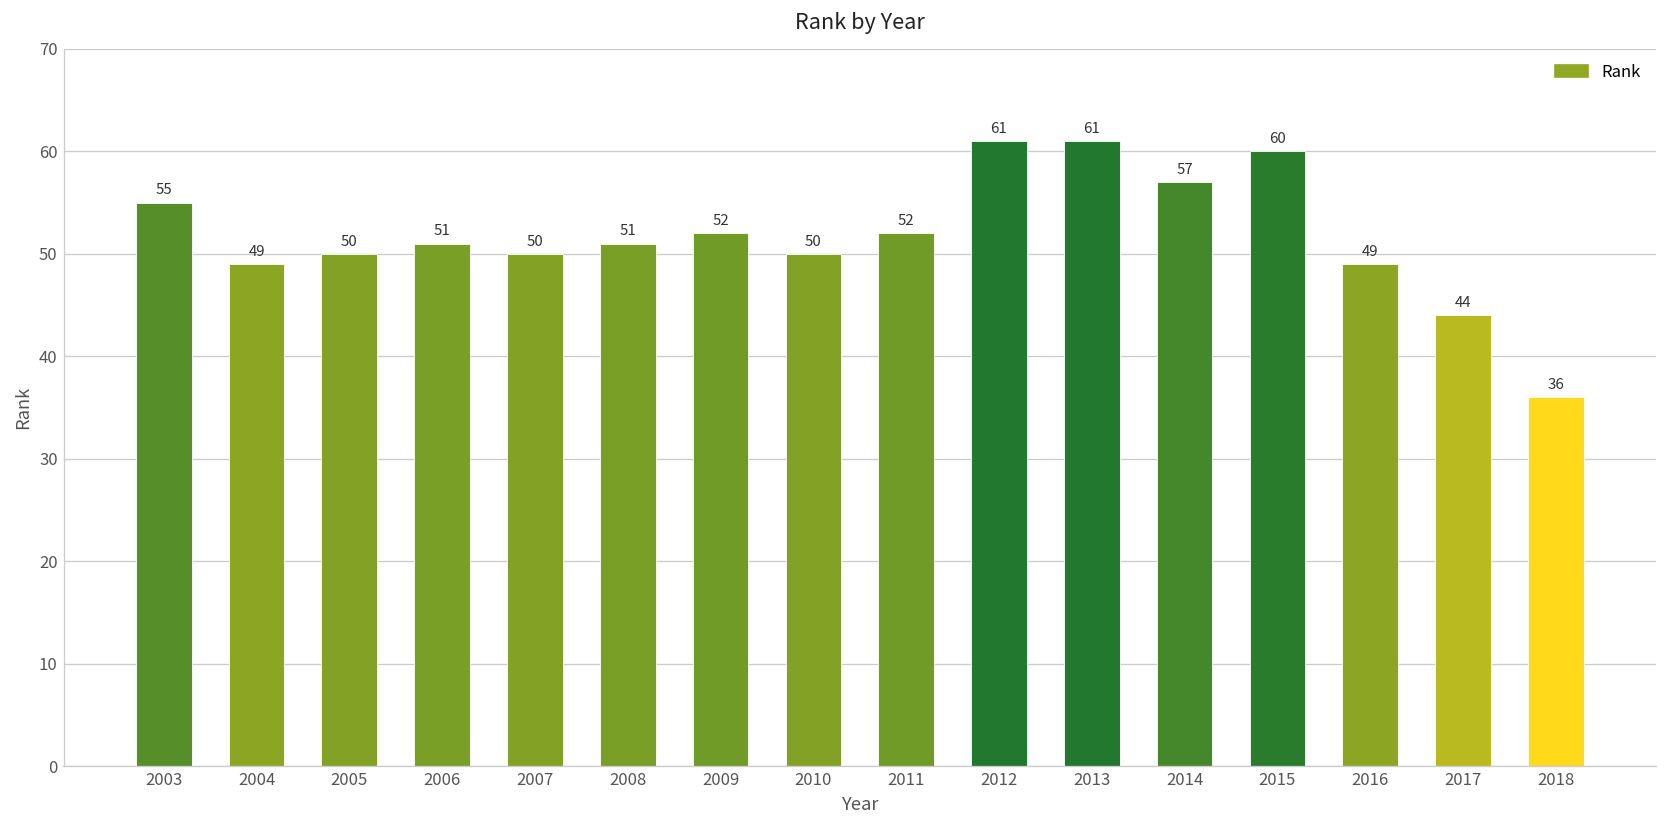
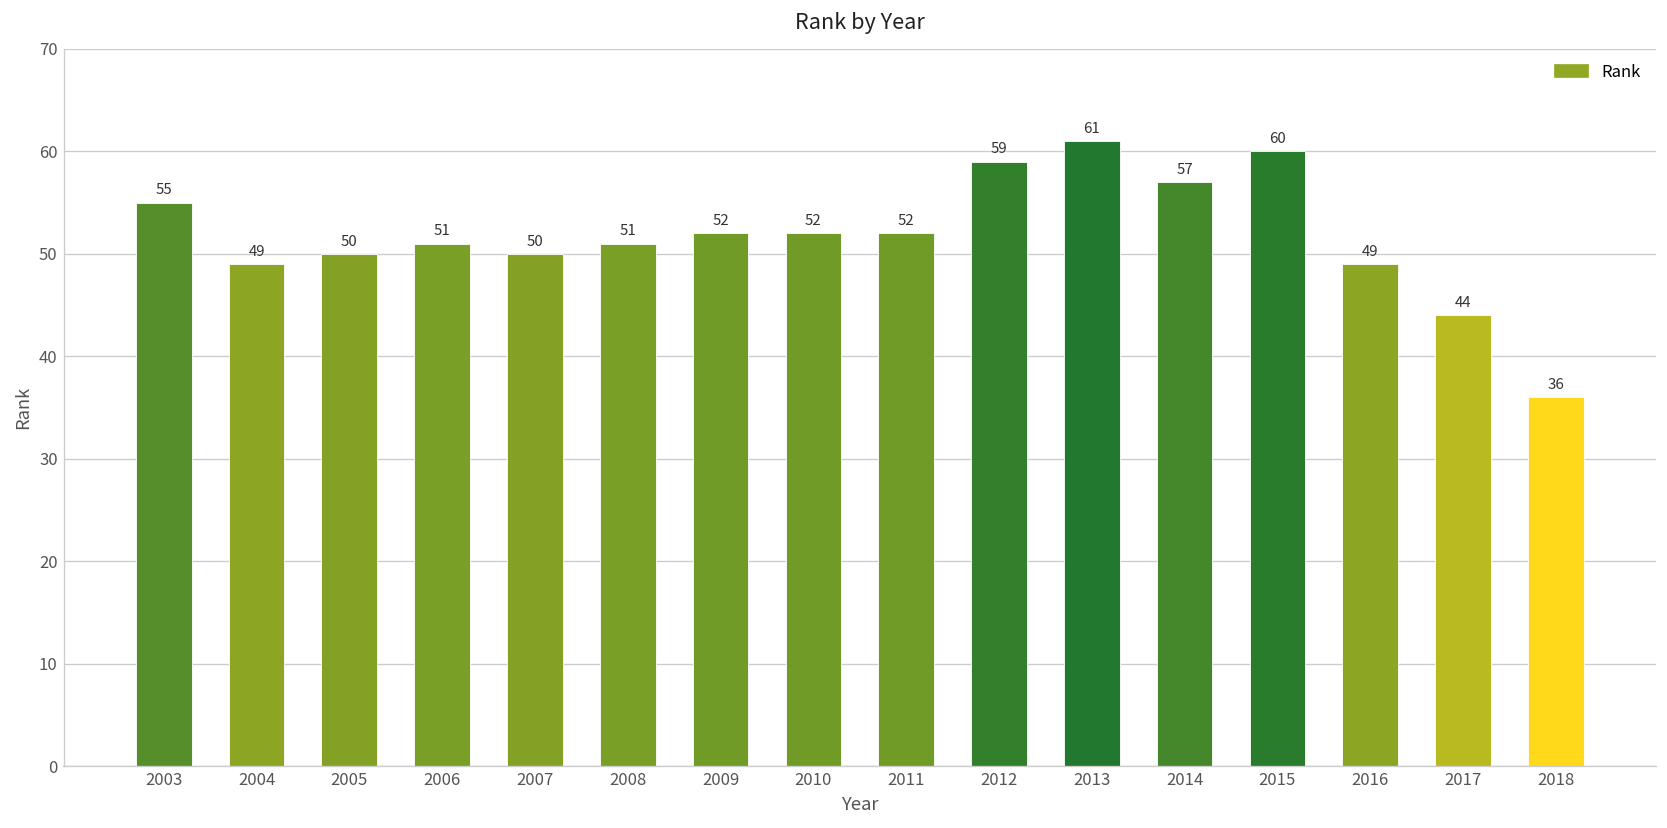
2010: 50 -> 52
2012: 61 -> 59
